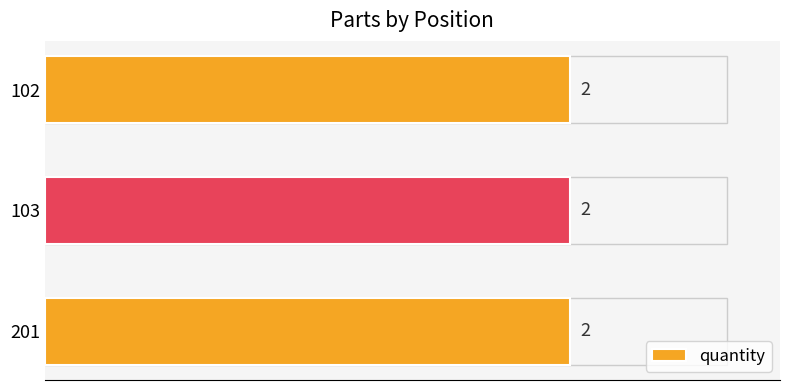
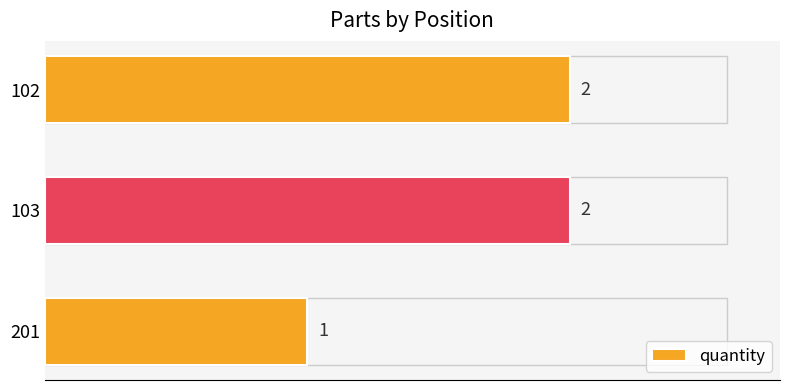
201: 2 -> 1
